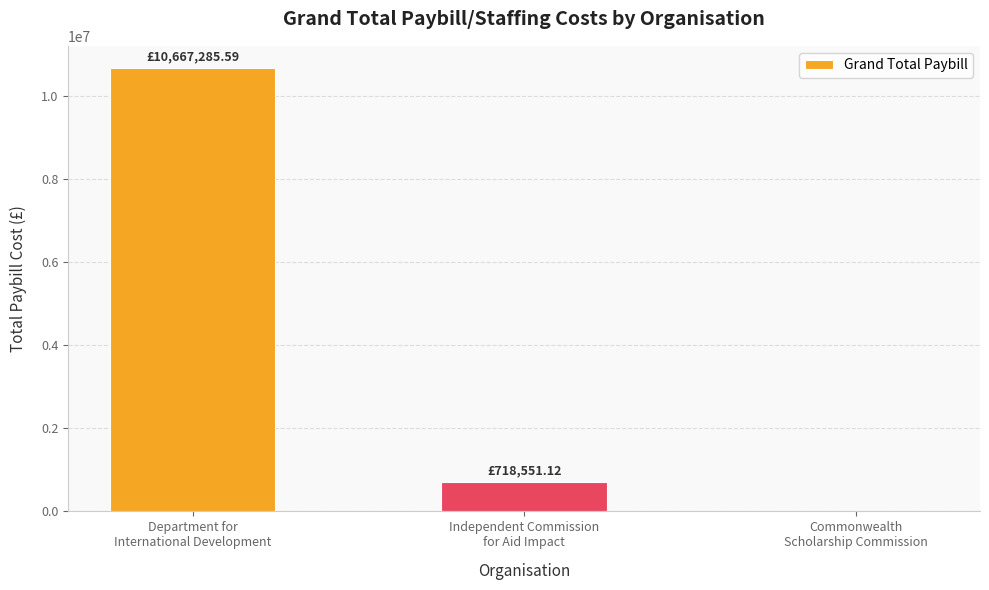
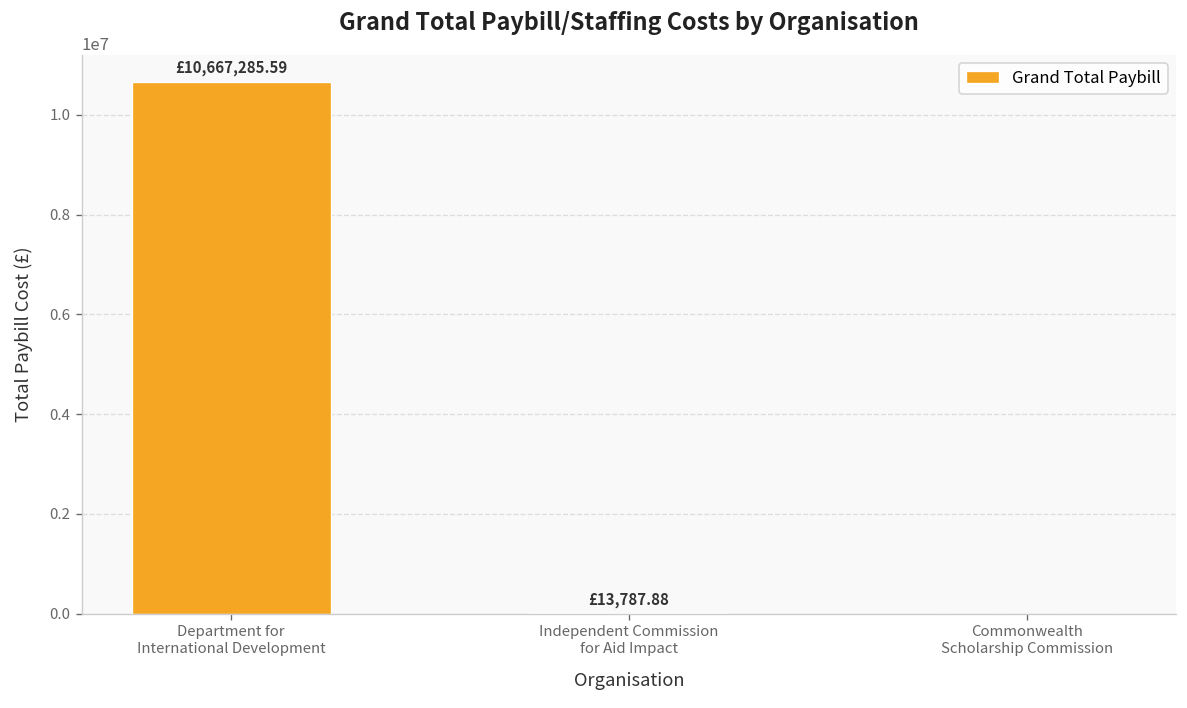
Independent Commission for Aid Impact: £718,551.12 -> £13,787.88
